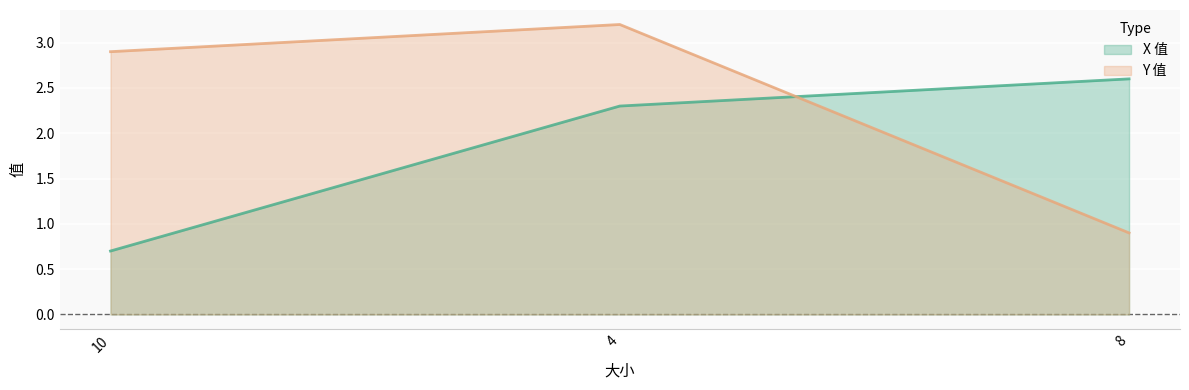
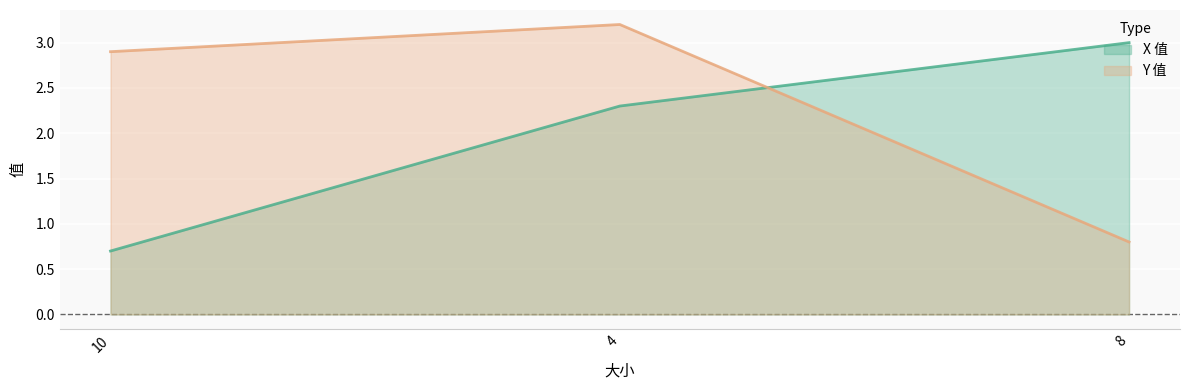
X 值, 8: 2.6 -> 3.0
Y 值, 8: 0.9 -> 0.8
